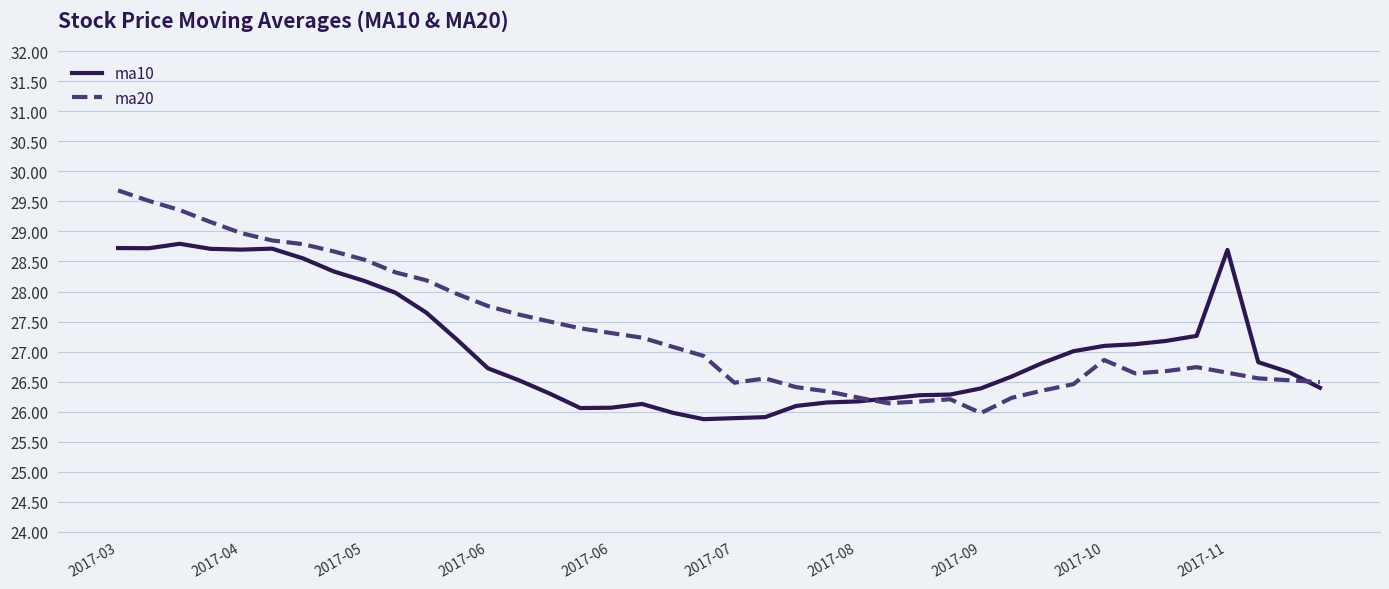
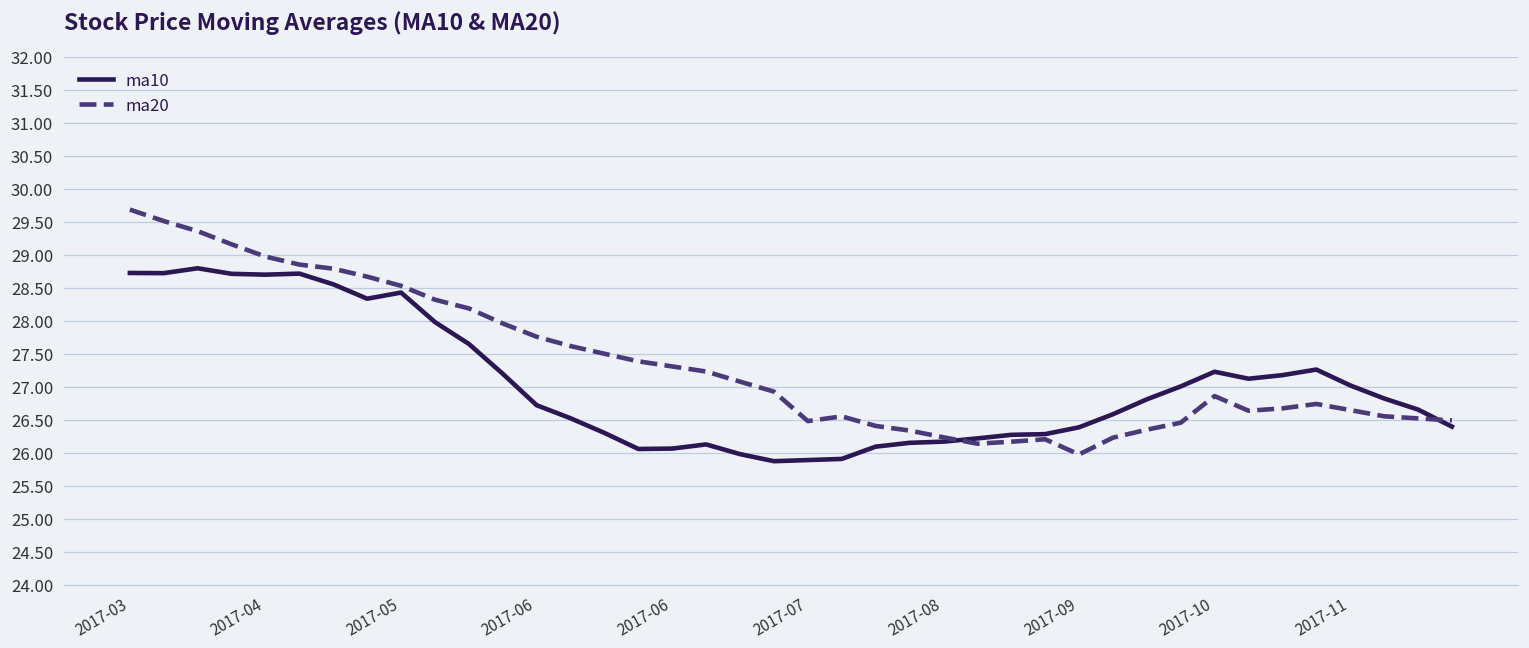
ma10, 2017-05: 28.2 -> 28.4
ma10, 2017-10: 27.1 -> 27.2
ma10, 2017-11: 28.7 -> 27.0
